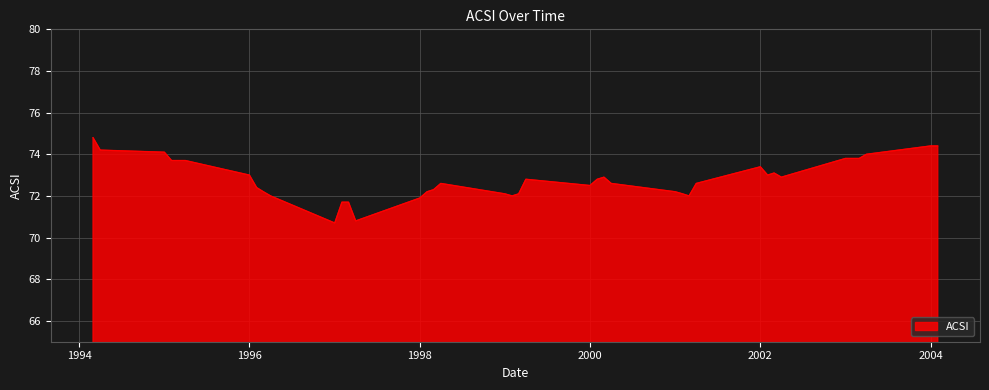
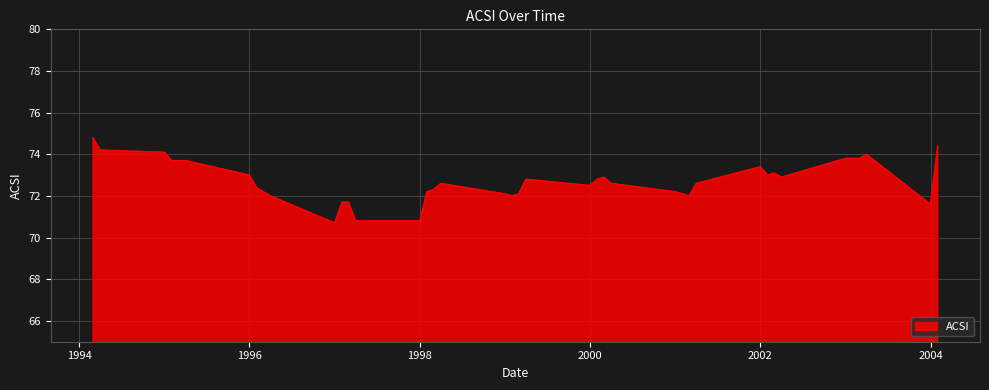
1998: 71.9 -> 70.8
2004: 74.4 -> 71.6
